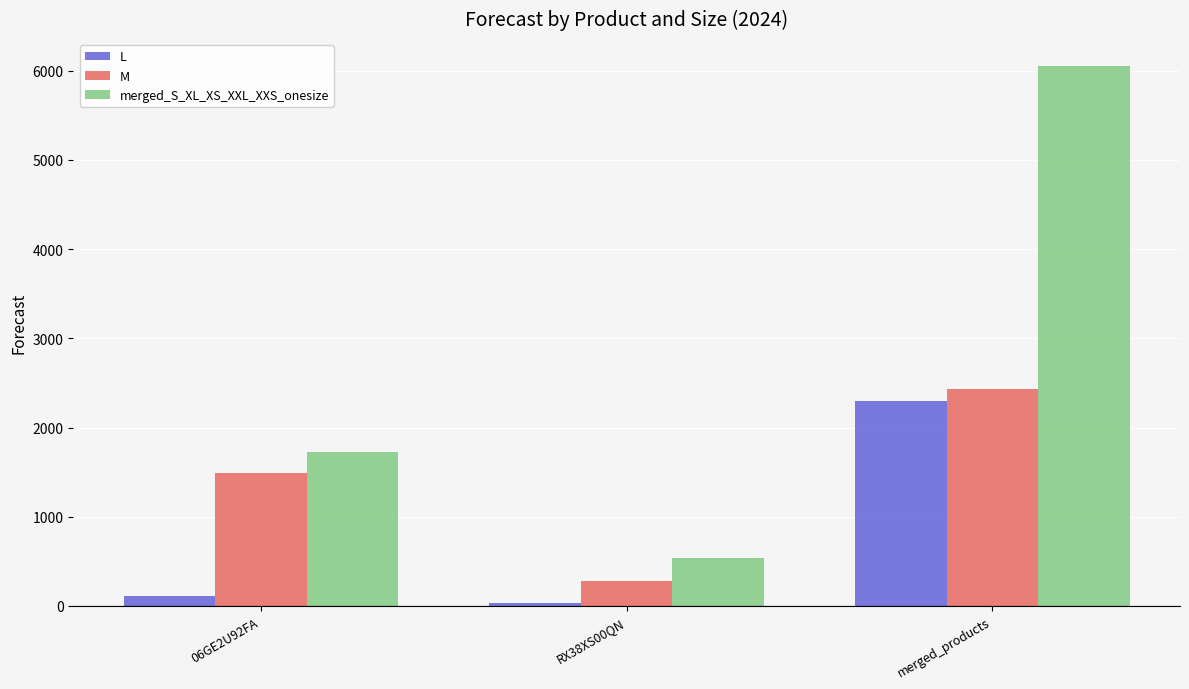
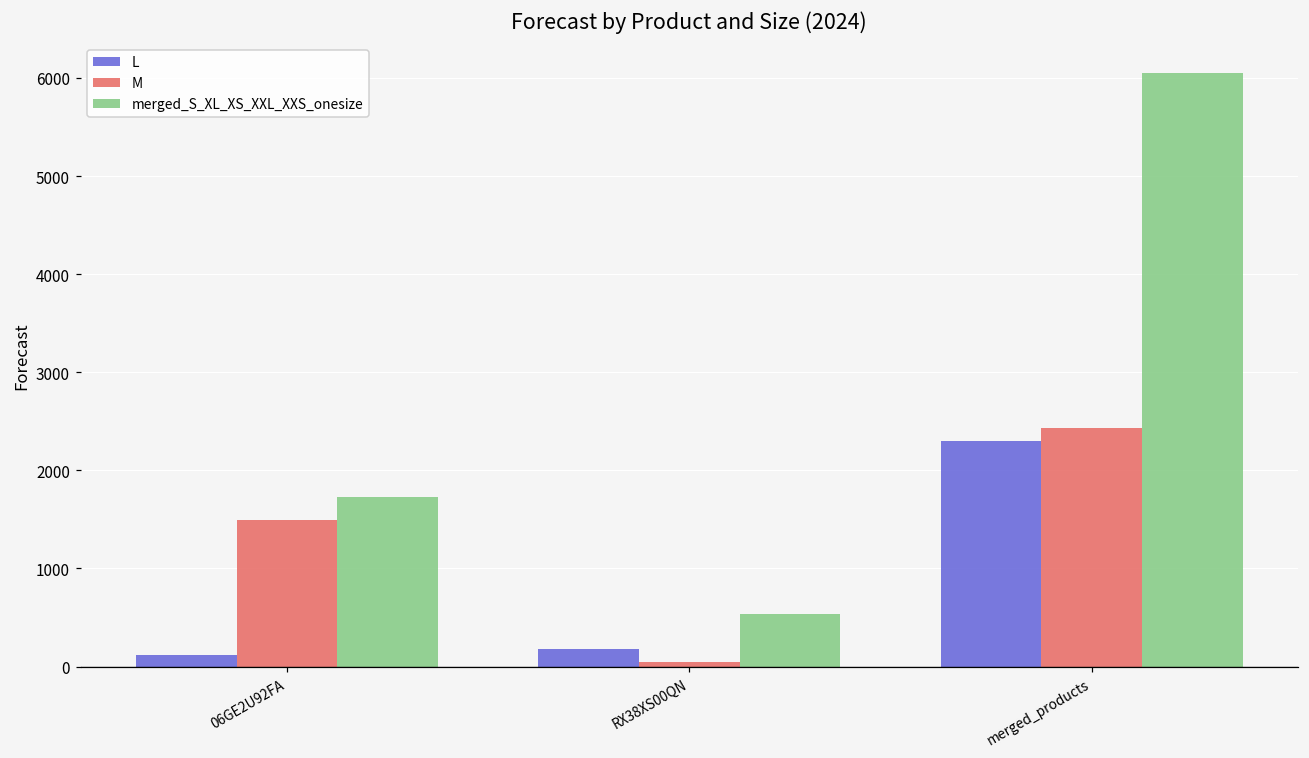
L, RX38XS00QN: 0 -> 200
M, RX38XS00QN: 300 -> 0
